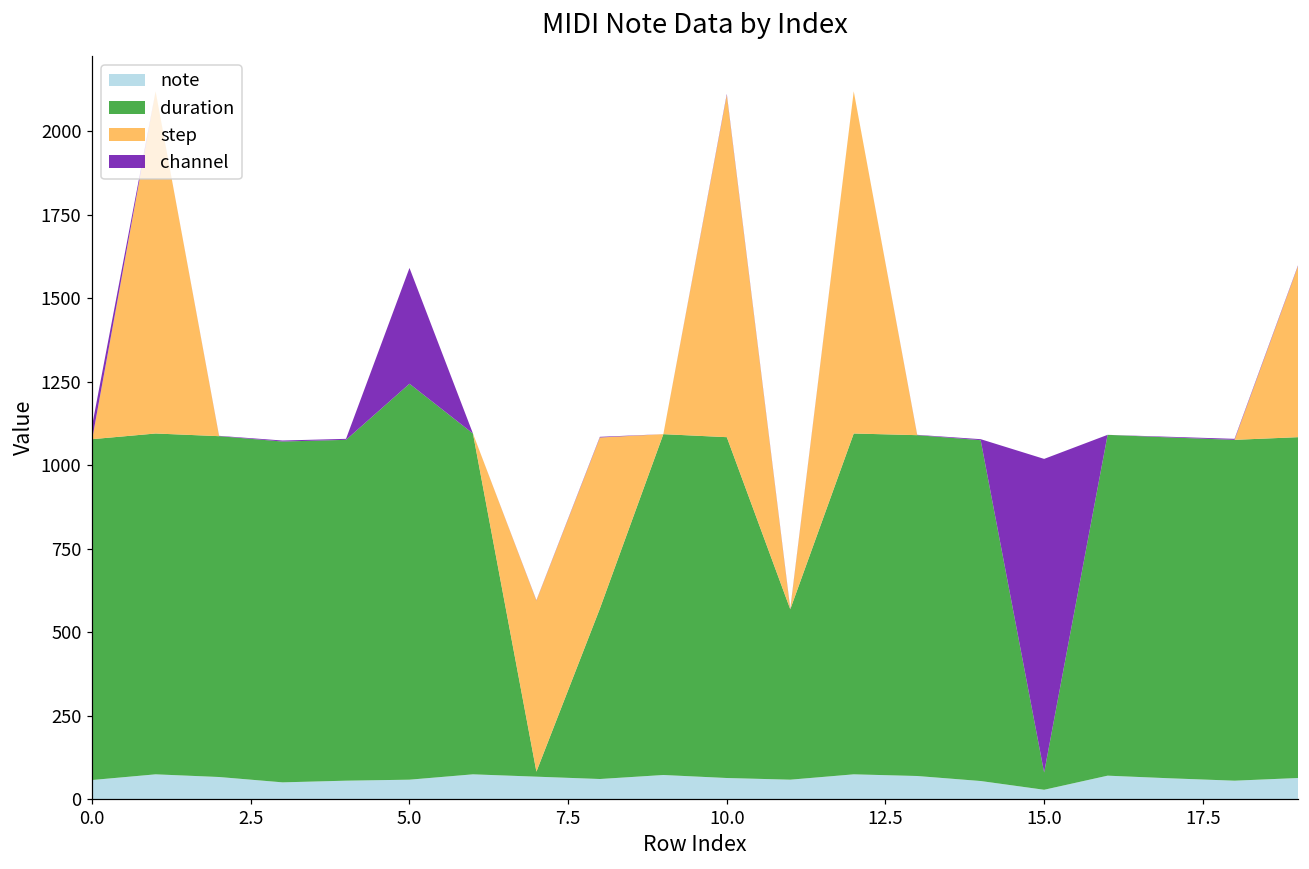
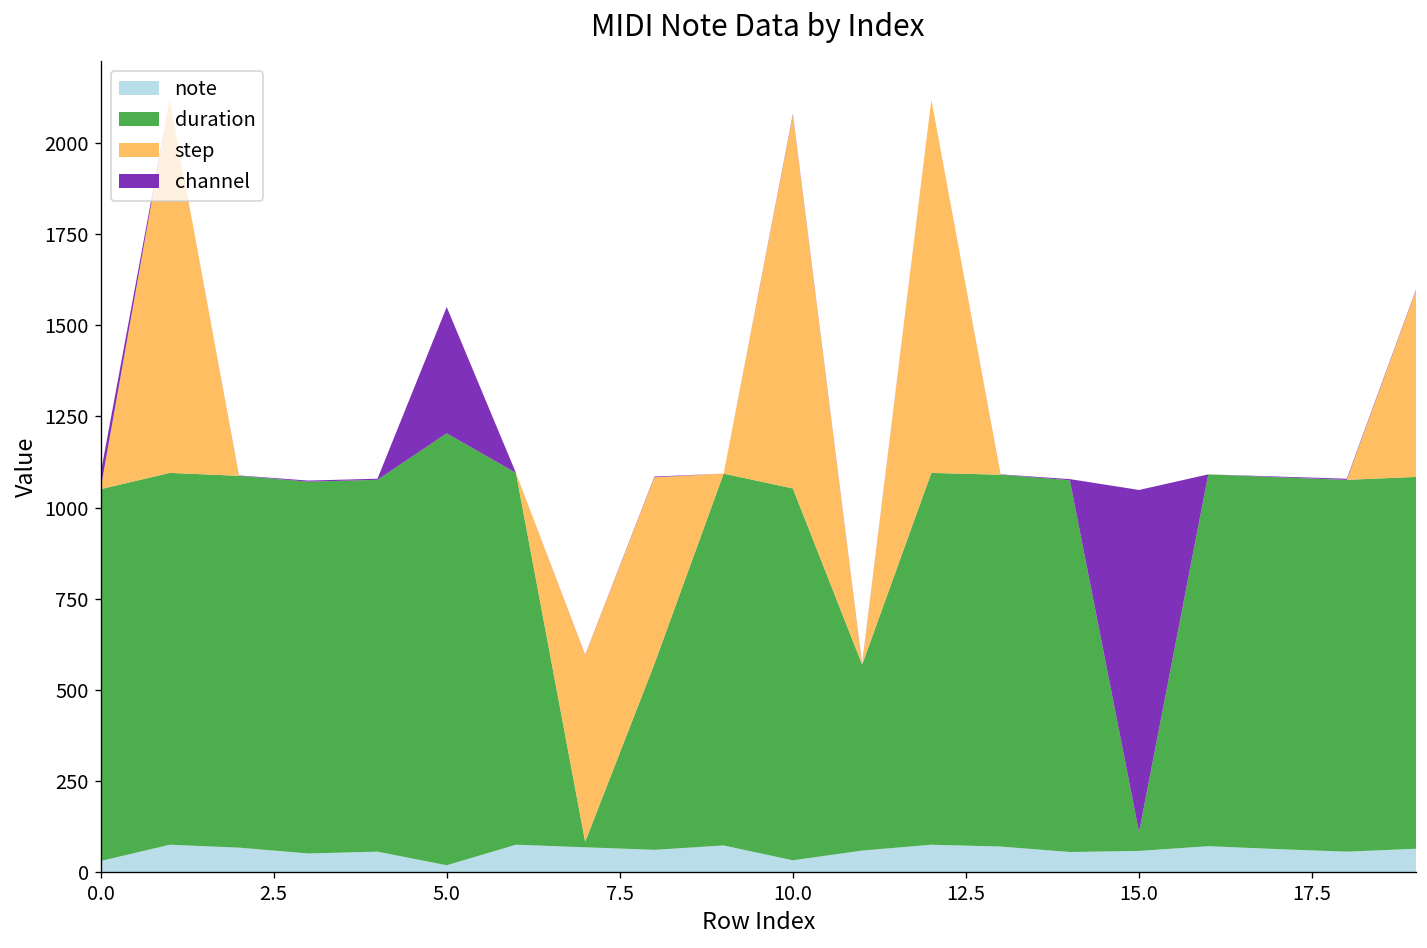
note, 0.0: 60 -> 30
note, 5.0: 60 -> 20
note, 10.0: 60 -> 30
note, 15.0: 30 -> 60
